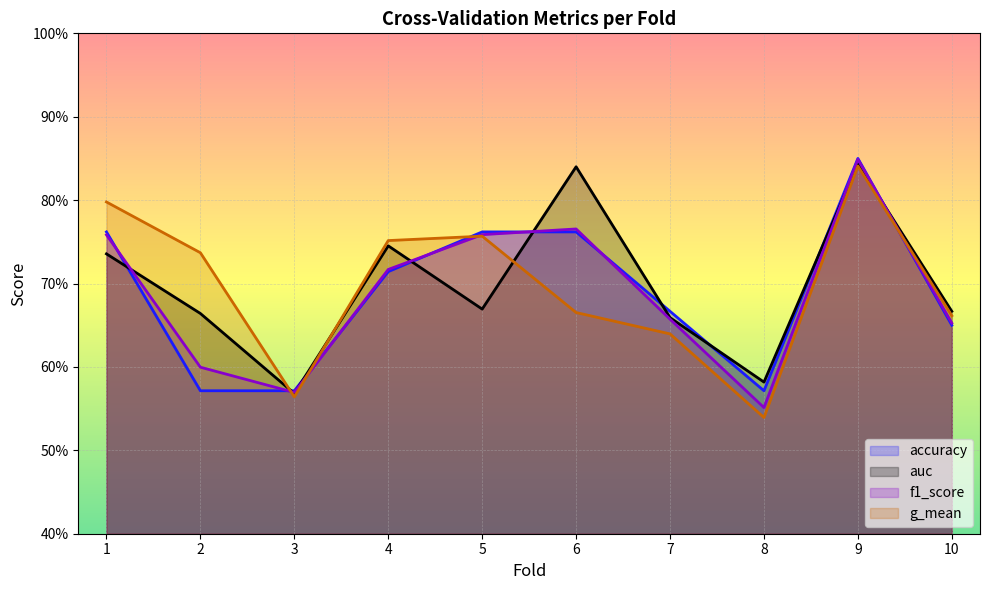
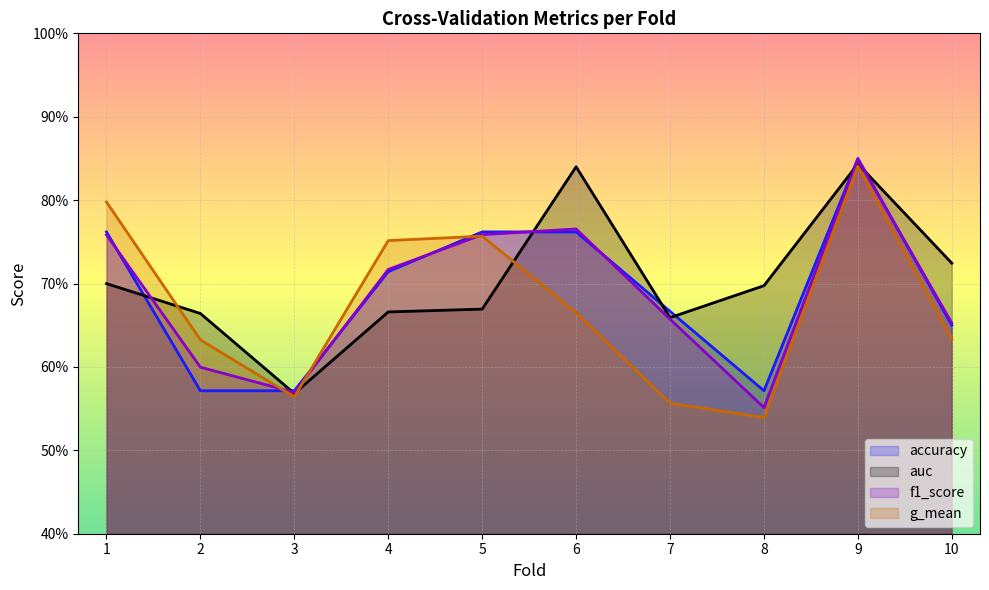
auc, 1: 74% -> 70%
g_mean, 2: 74% -> 63%
auc, 4: 75% -> 67%
g_mean, 7: 64% -> 56%
auc, 8: 58% -> 70%
auc, 10: 67% -> 72%
g_mean, 10: 66% -> 63%
